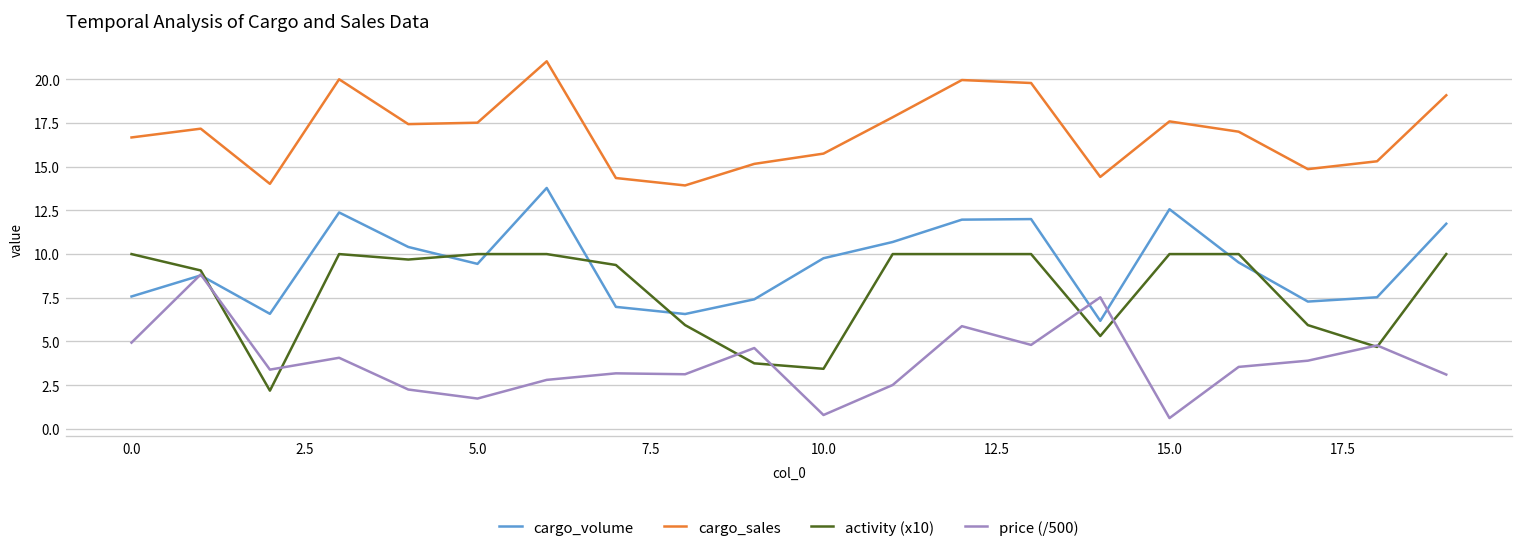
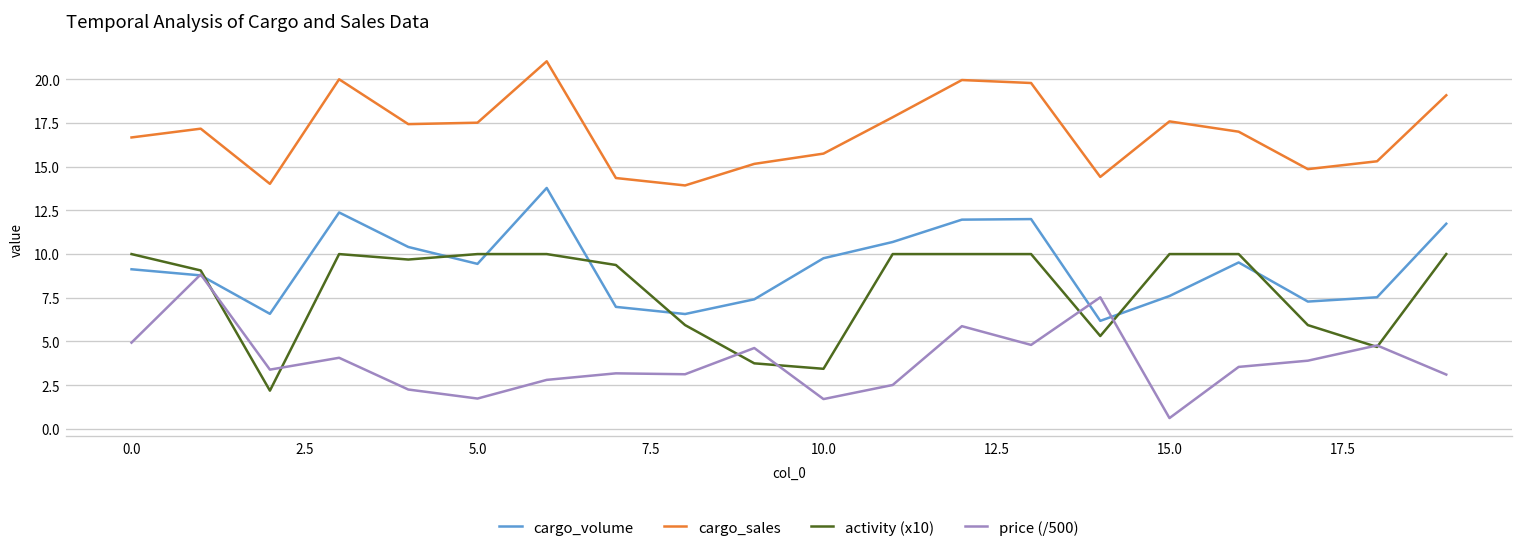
cargo_volume, 0.0: 7.6 -> 9.1
price (/500), 10.0: 0.8 -> 1.7
cargo_volume, 15.0: 12.6 -> 7.6
